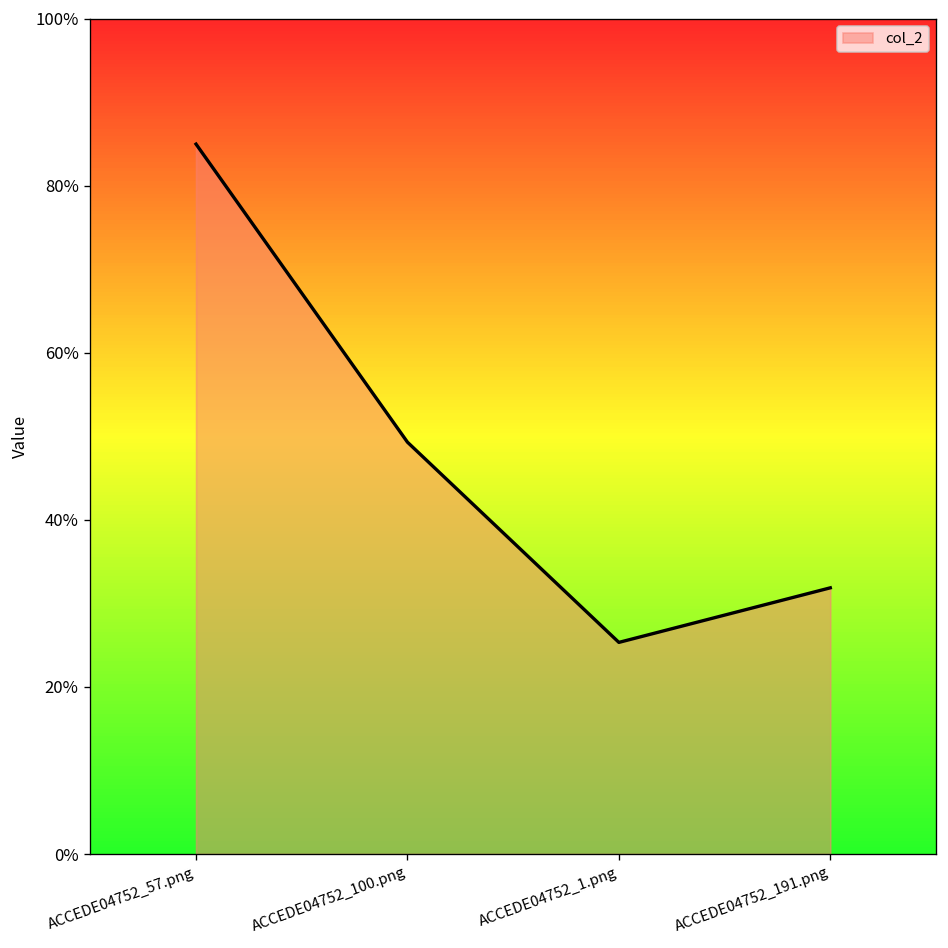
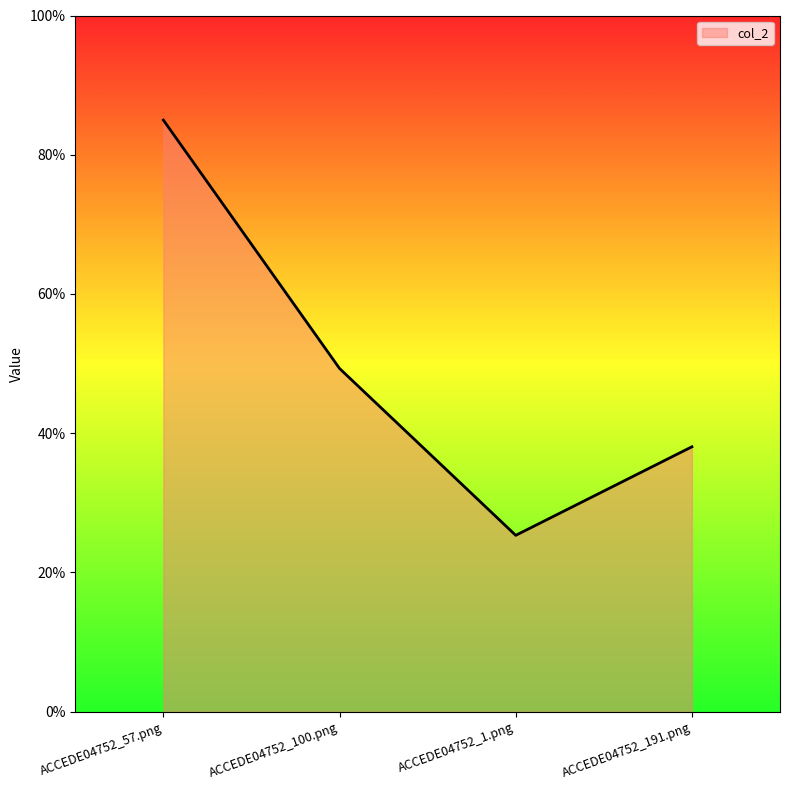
ACCEDE04752_191.png: 32% -> 38%
